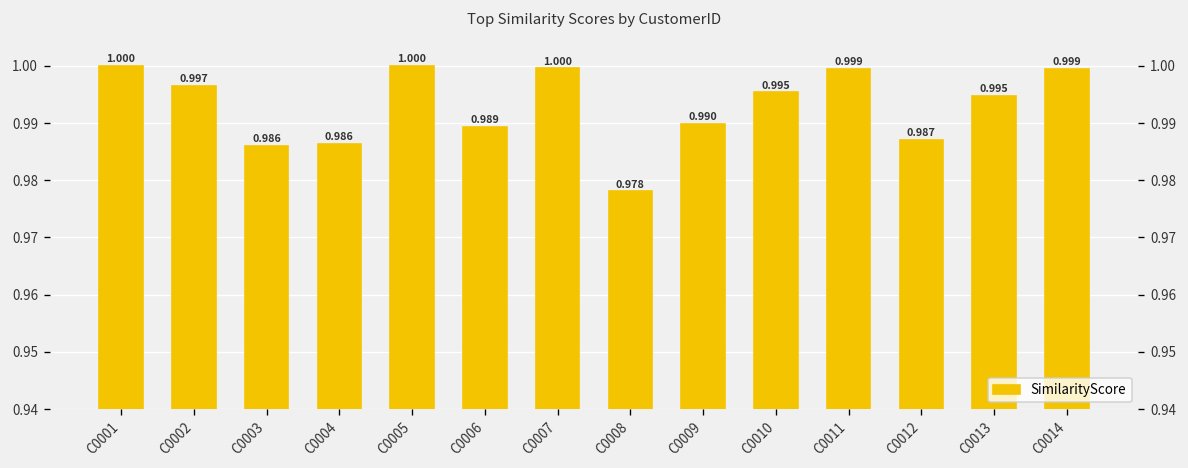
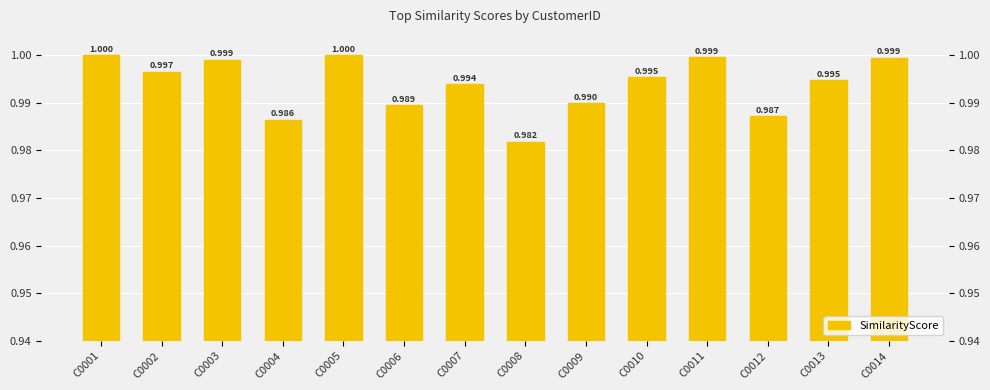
C0003: 0.986 -> 0.999
C0007: 1.000 -> 0.994
C0008: 0.978 -> 0.982
